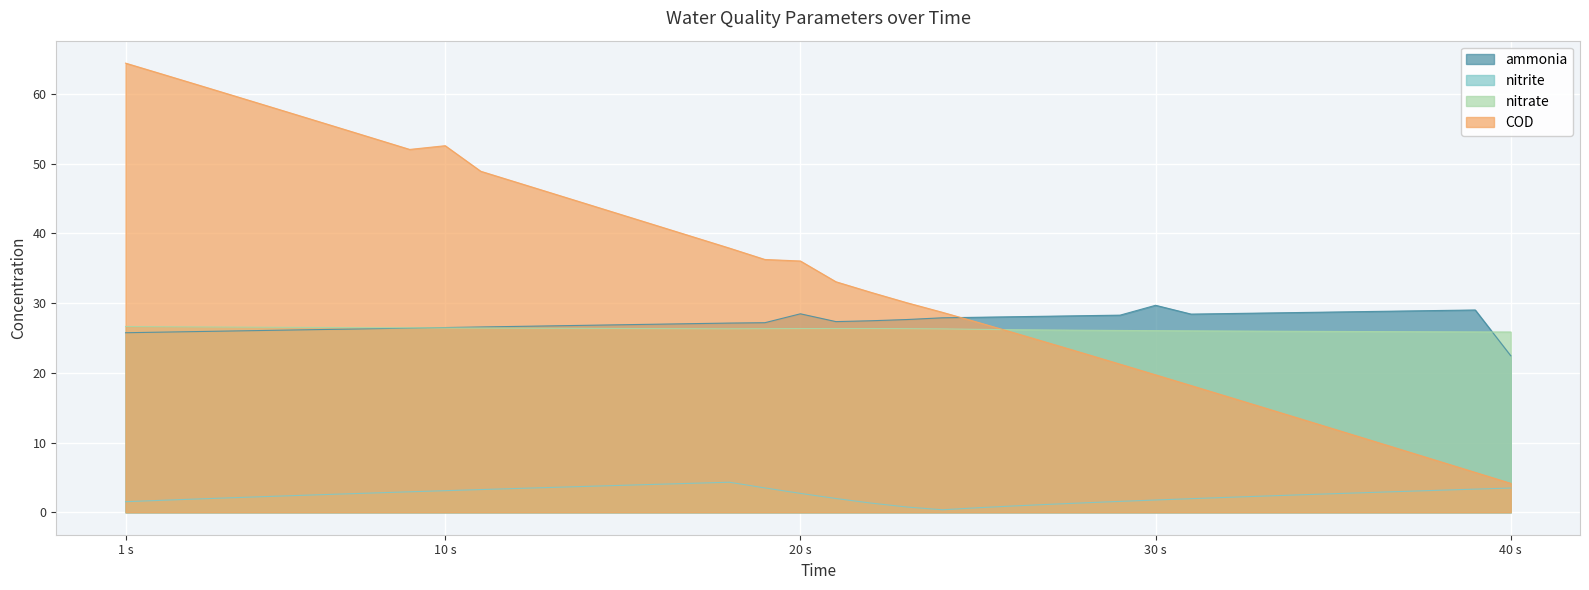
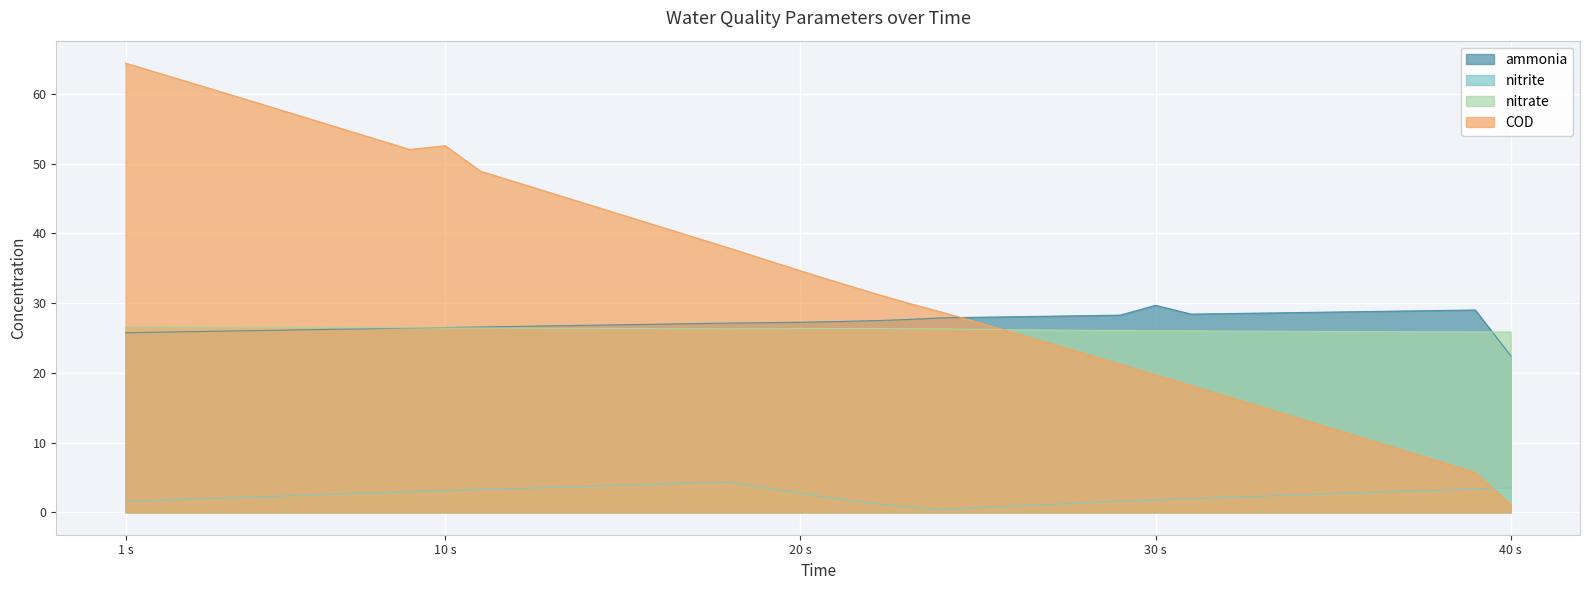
ammonia, 20 s: 28 -> 27
COD, 20 s: 36 -> 35
COD, 40 s: 4 -> 1
